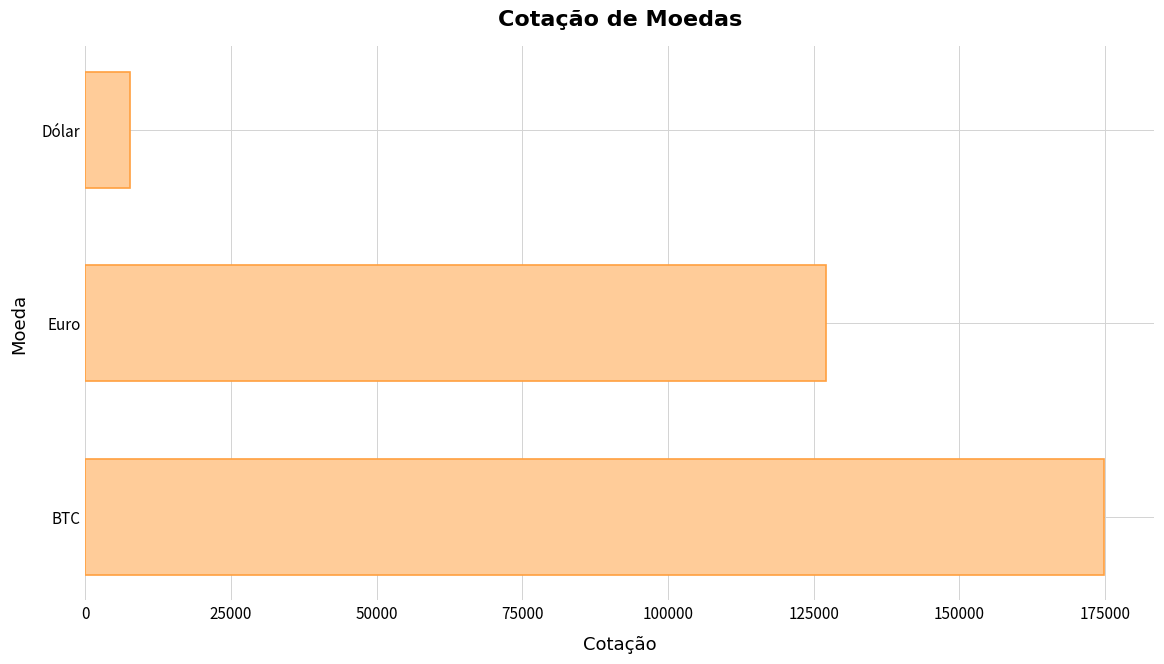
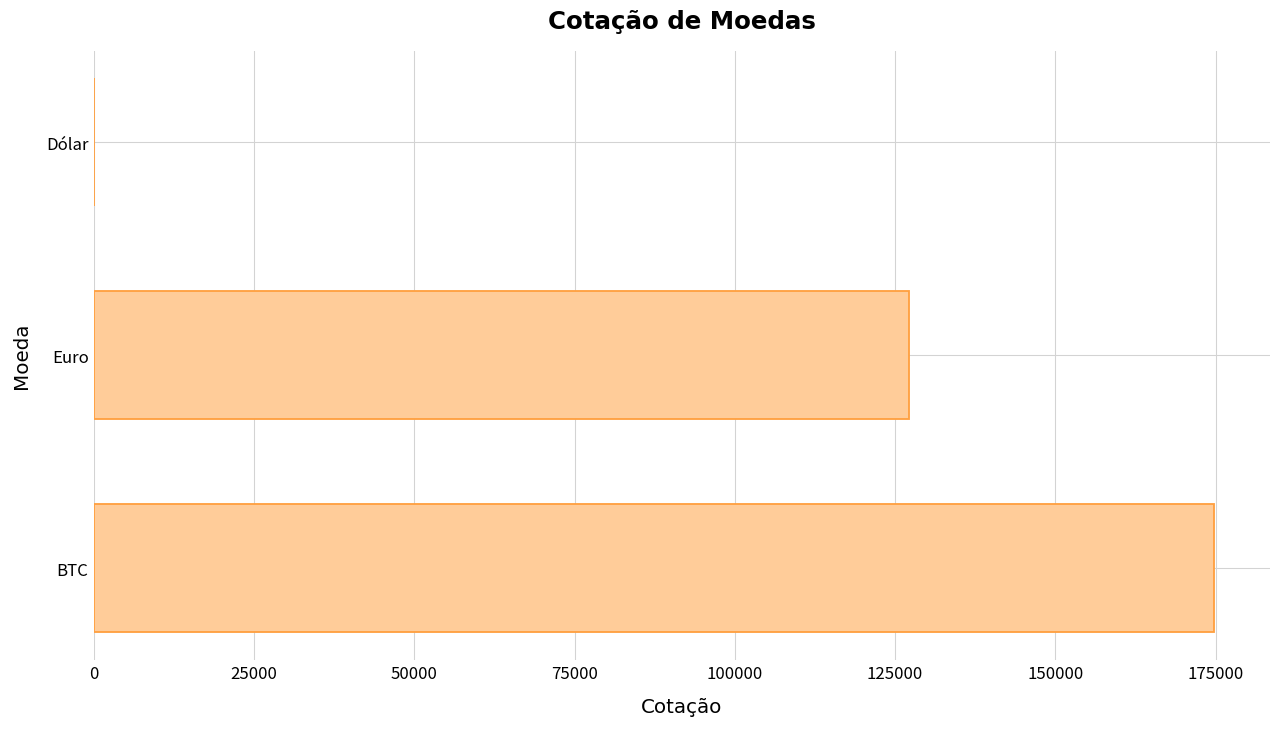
Dólar: 8000 -> 0
